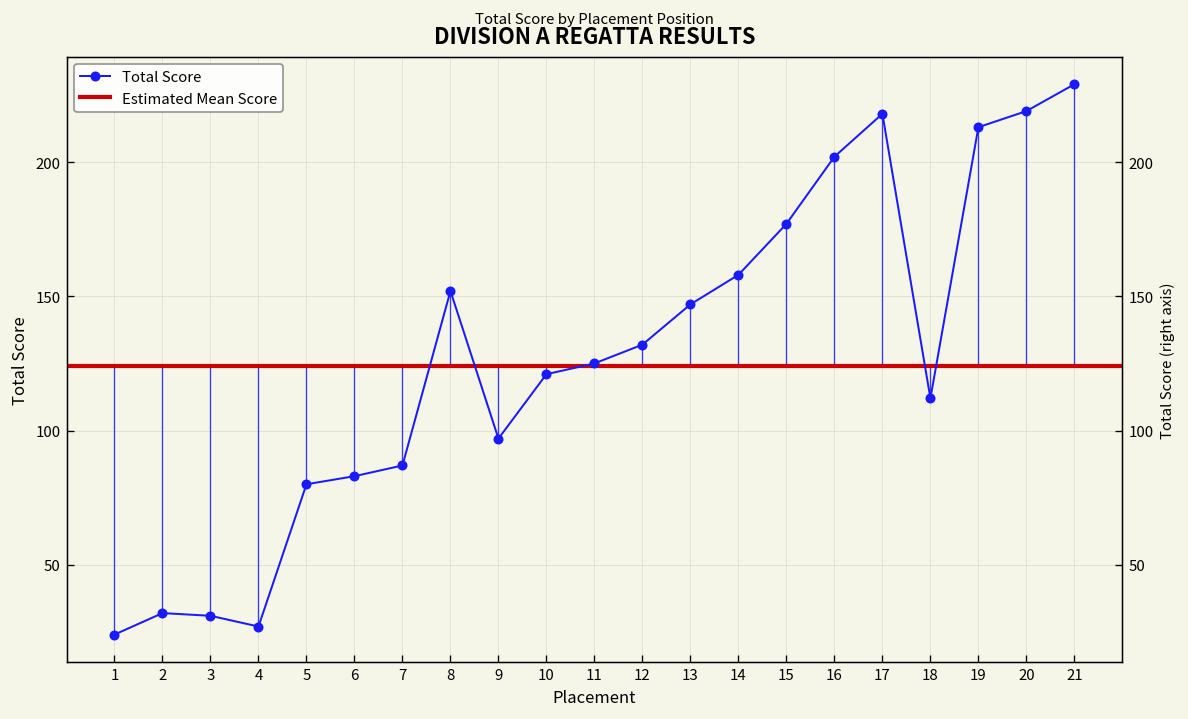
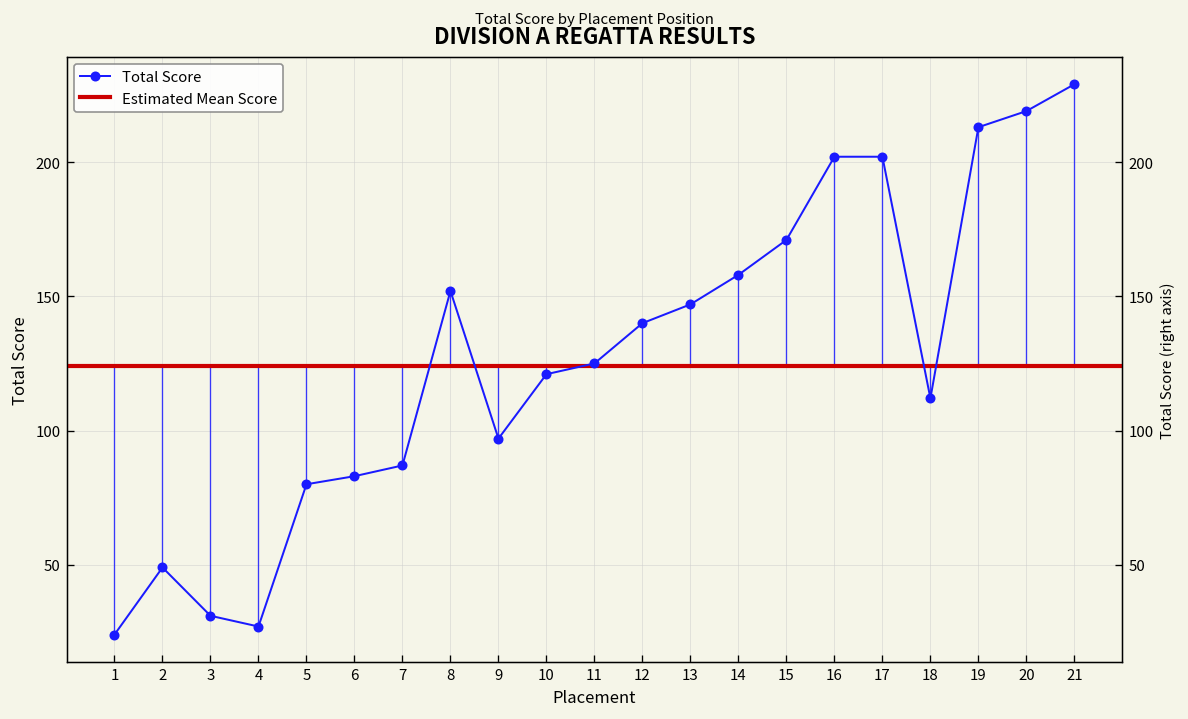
2: 32 -> 49
12: 132 -> 140
15: 177 -> 171
17: 218 -> 202
